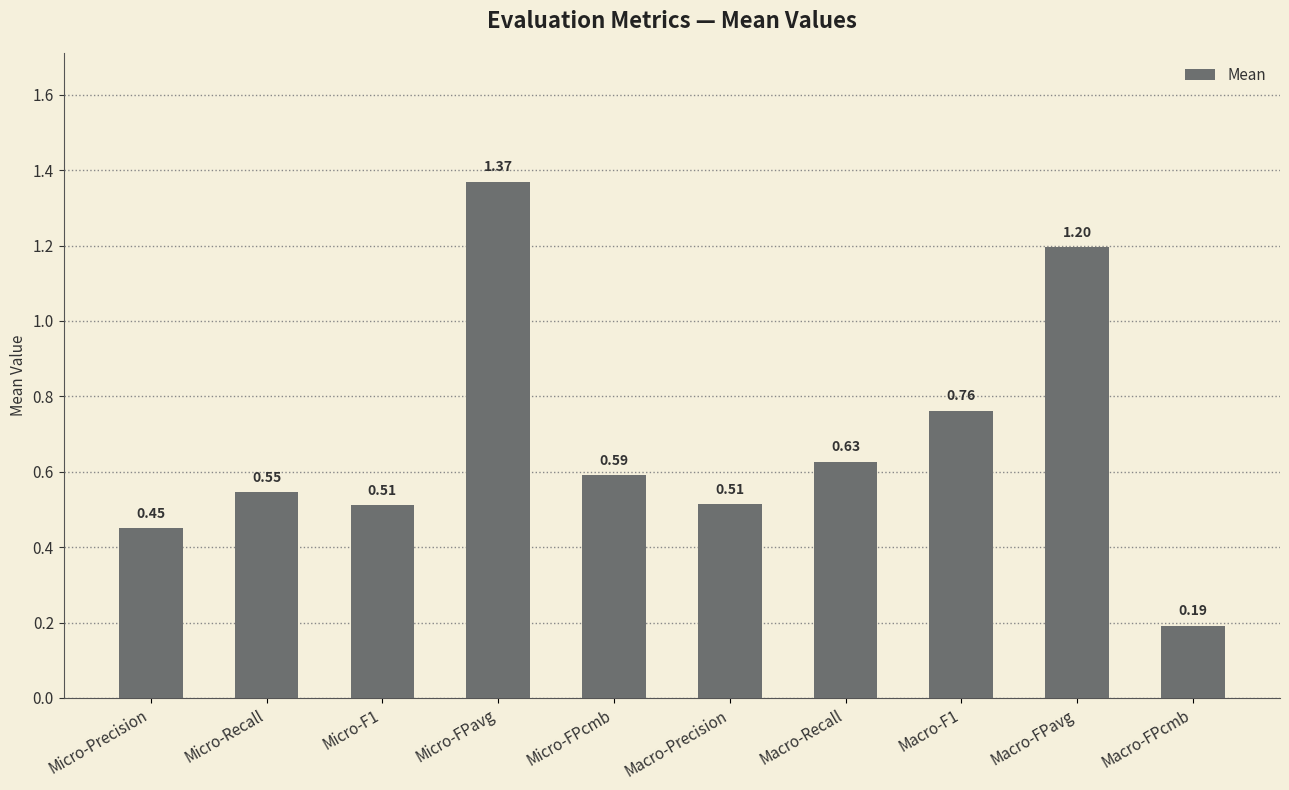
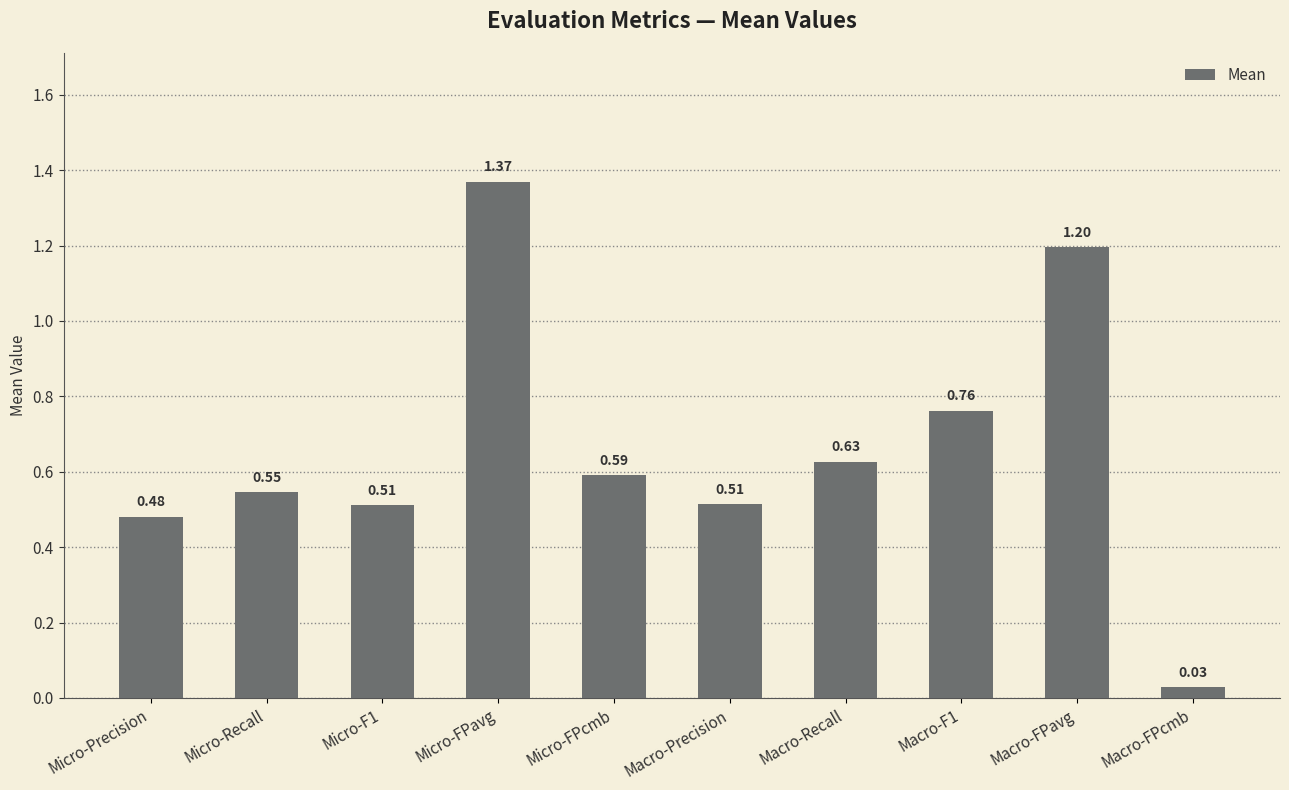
Micro-Precision: 0.45 -> 0.48
Macro-FPcmb: 0.19 -> 0.03
